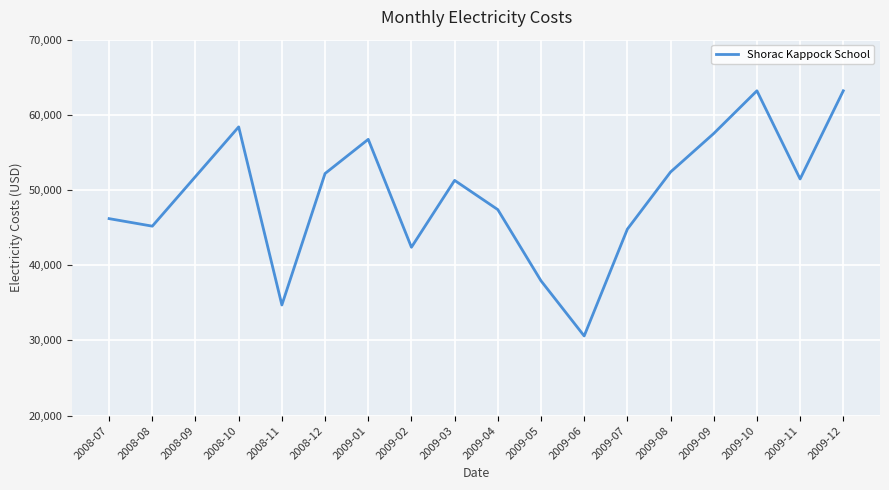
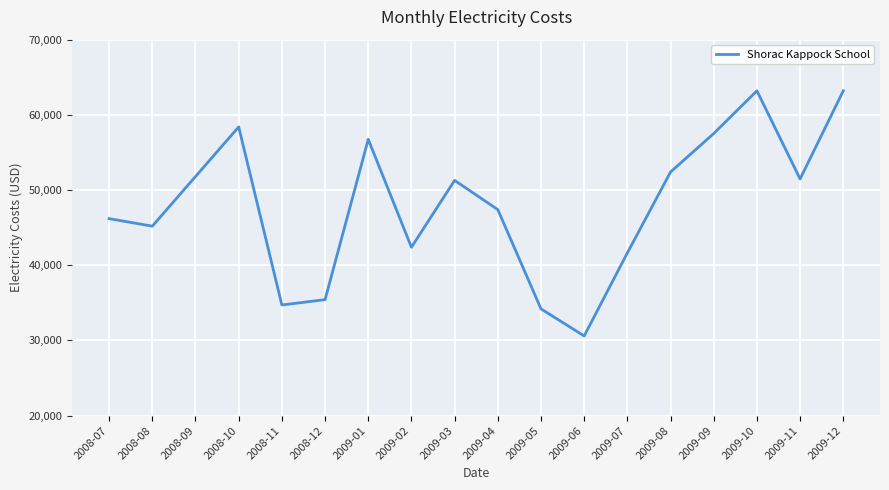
2008-12: 52,000 -> 35,000
2009-05: 38,000 -> 34,000
2009-07: 45,000 -> 42,000
